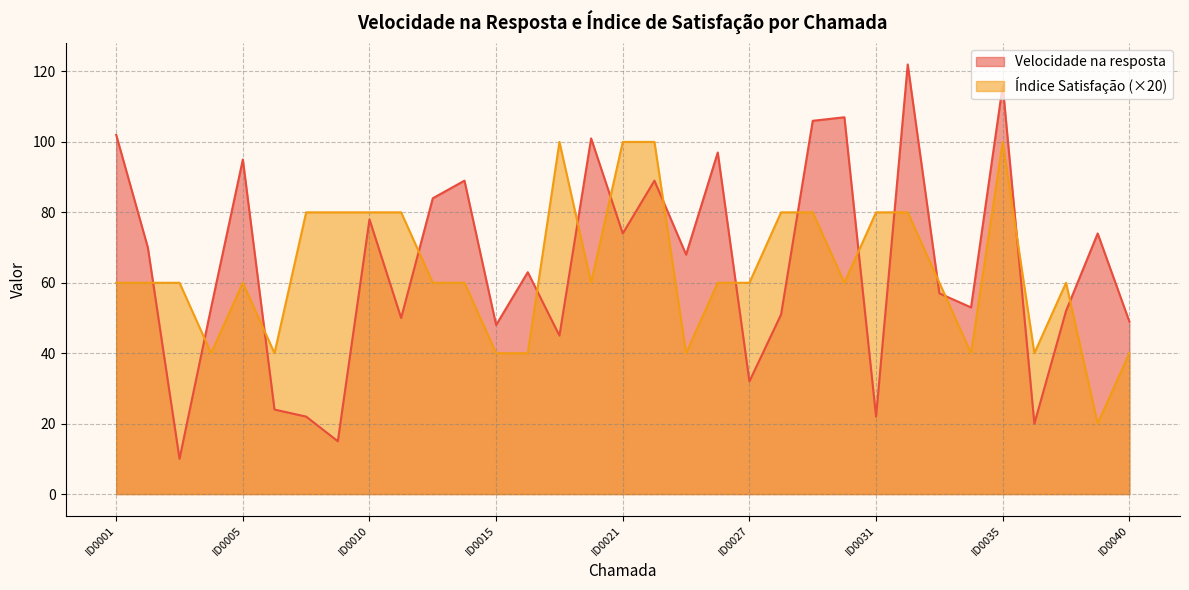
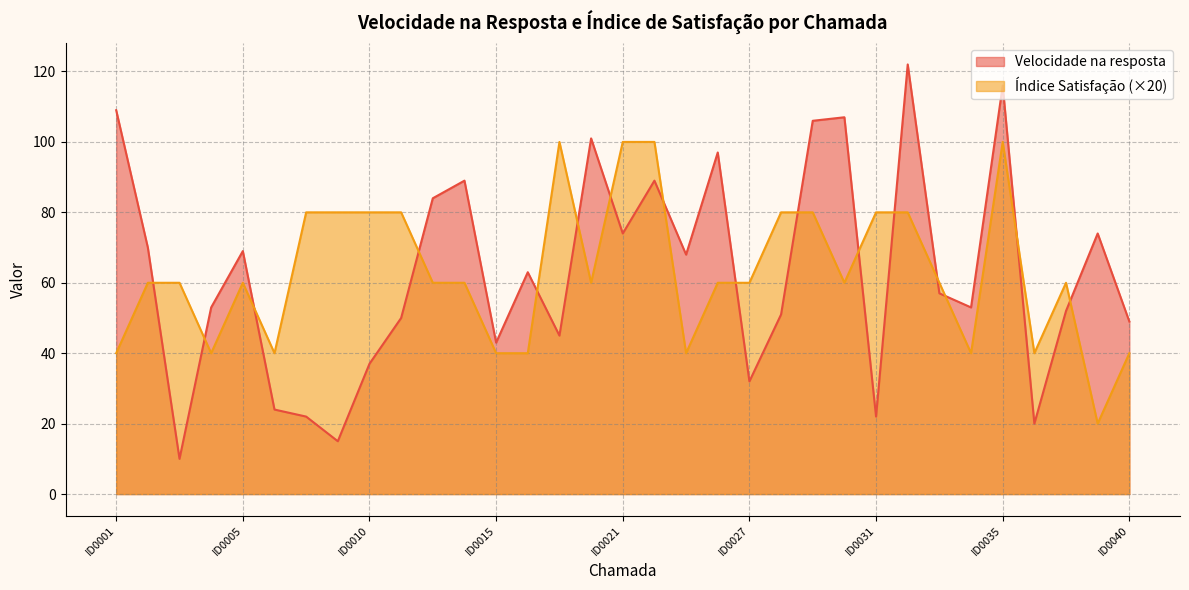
Velocidade na resposta, ID0001: 102 -> 109
Índice Satisfação (×20), ID0001: 60 -> 40
Velocidade na resposta, ID0005: 95 -> 69
Velocidade na resposta, ID0010: 78 -> 37
Velocidade na resposta, ID0015: 48 -> 43
